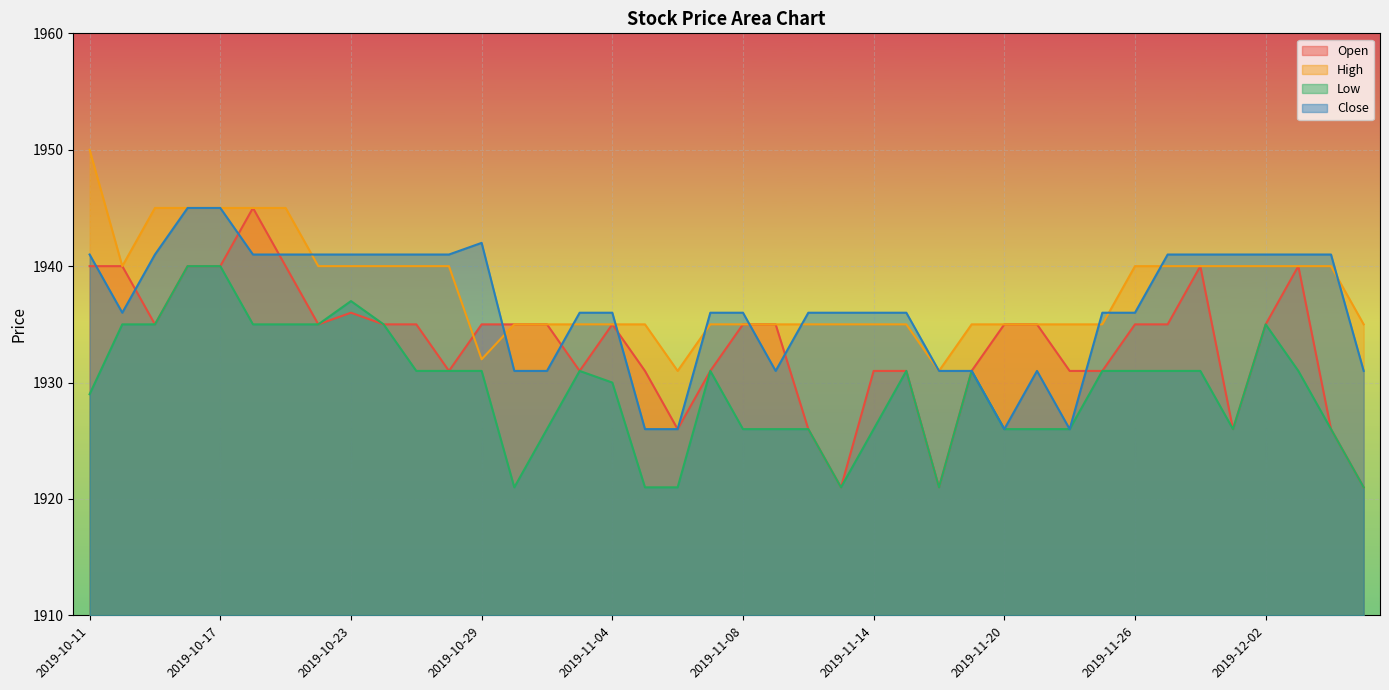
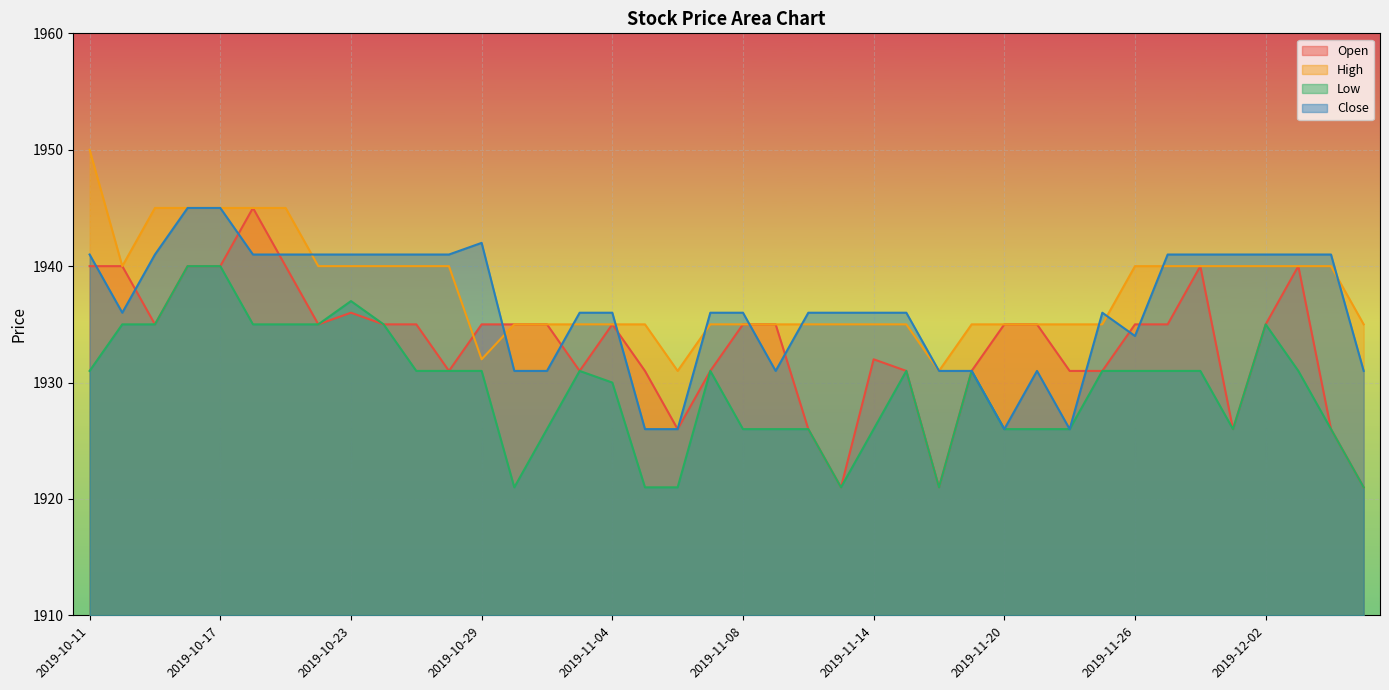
Low, 2019-10-11: 1929 -> 1931
Open, 2019-11-14: 1931 -> 1932
Close, 2019-11-26: 1936 -> 1934
